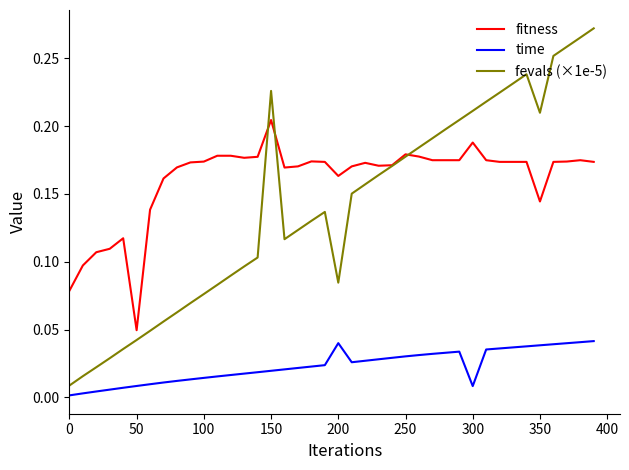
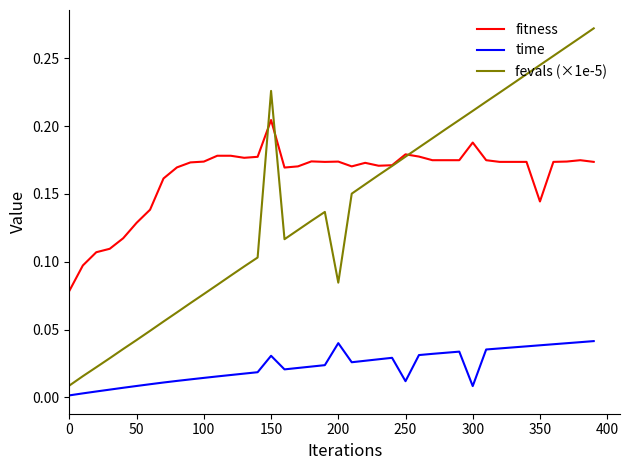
fitness, 50: 0.050 -> 0.129
time, 150: 0.020 -> 0.031
fitness, 200: 0.163 -> 0.174
time, 250: 0.030 -> 0.012
fevals (×1e-5), 350: 0.210 -> 0.245
